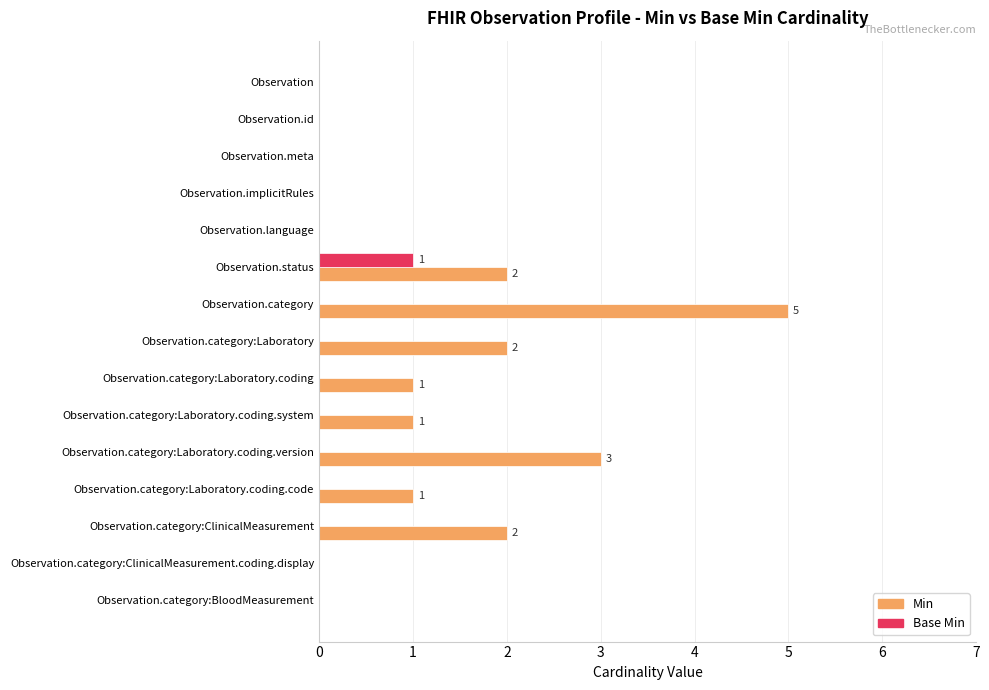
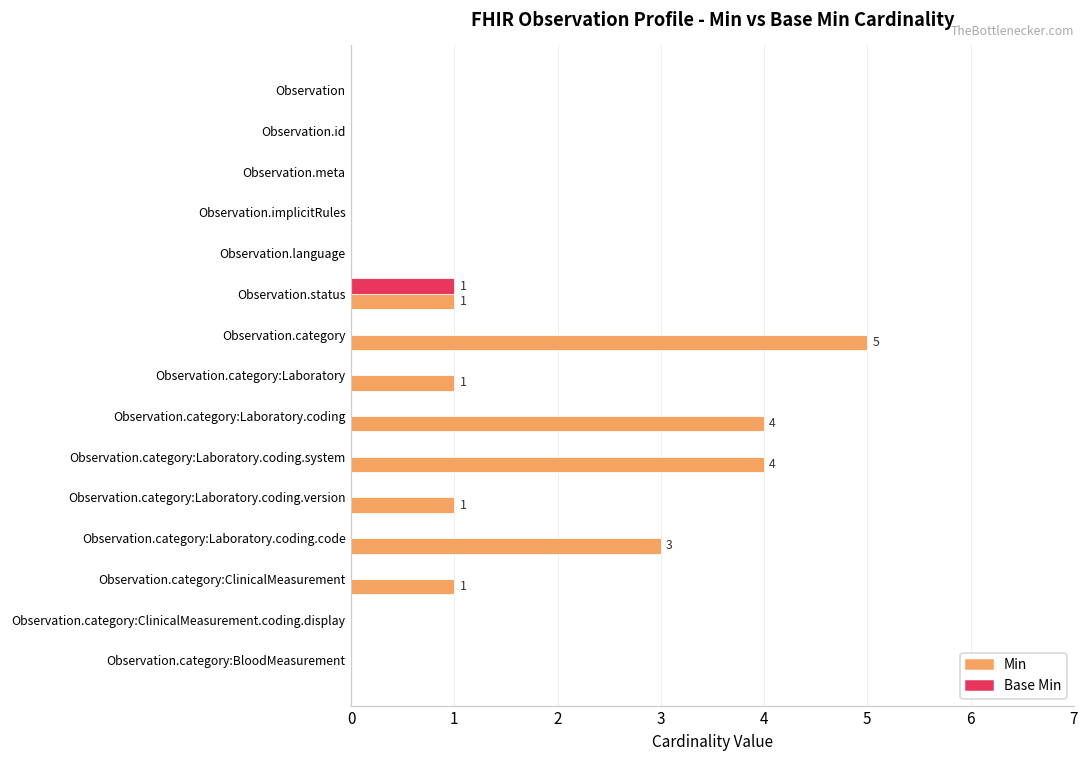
Min, Observation.status: 2 -> 1
Min, Observation.category:Laboratory: 2 -> 1
Min, Observation.category:Laboratory.coding: 1 -> 4
Min, Observation.category:Laboratory.coding.system: 1 -> 4
Min, Observation.category:Laboratory.coding.version: 3 -> 1
Min, Observation.category:Laboratory.coding.code: 1 -> 3
Min, Observation.category:ClinicalMeasurement: 2 -> 1
